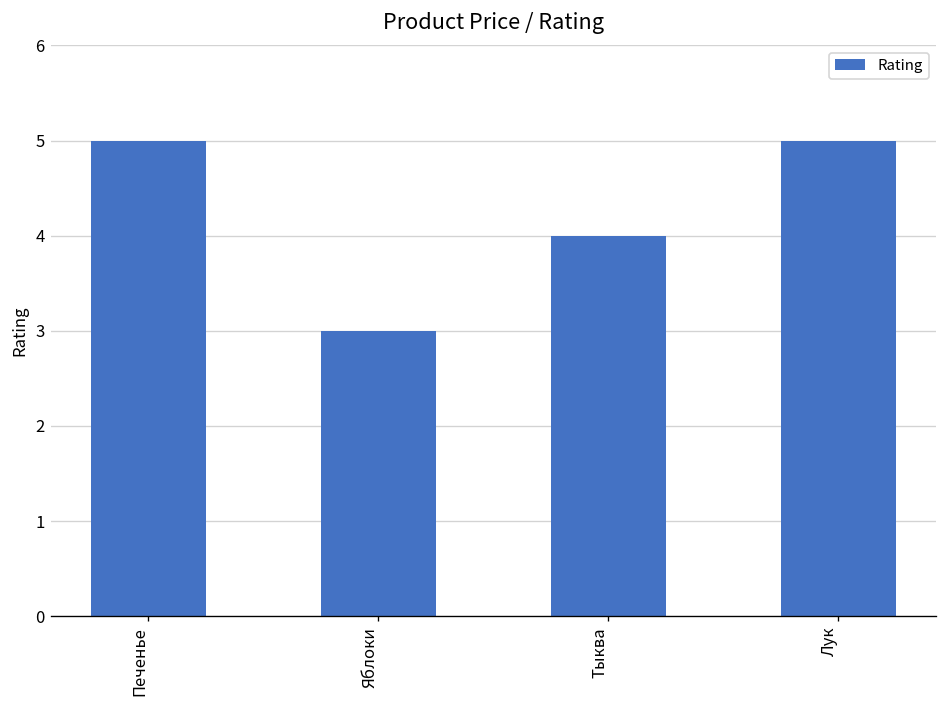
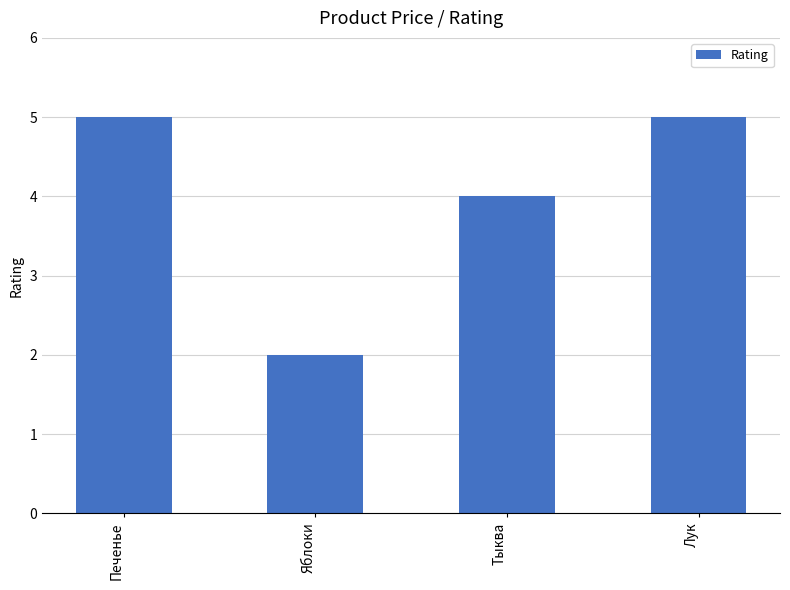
Яблоки: 3 -> 2
